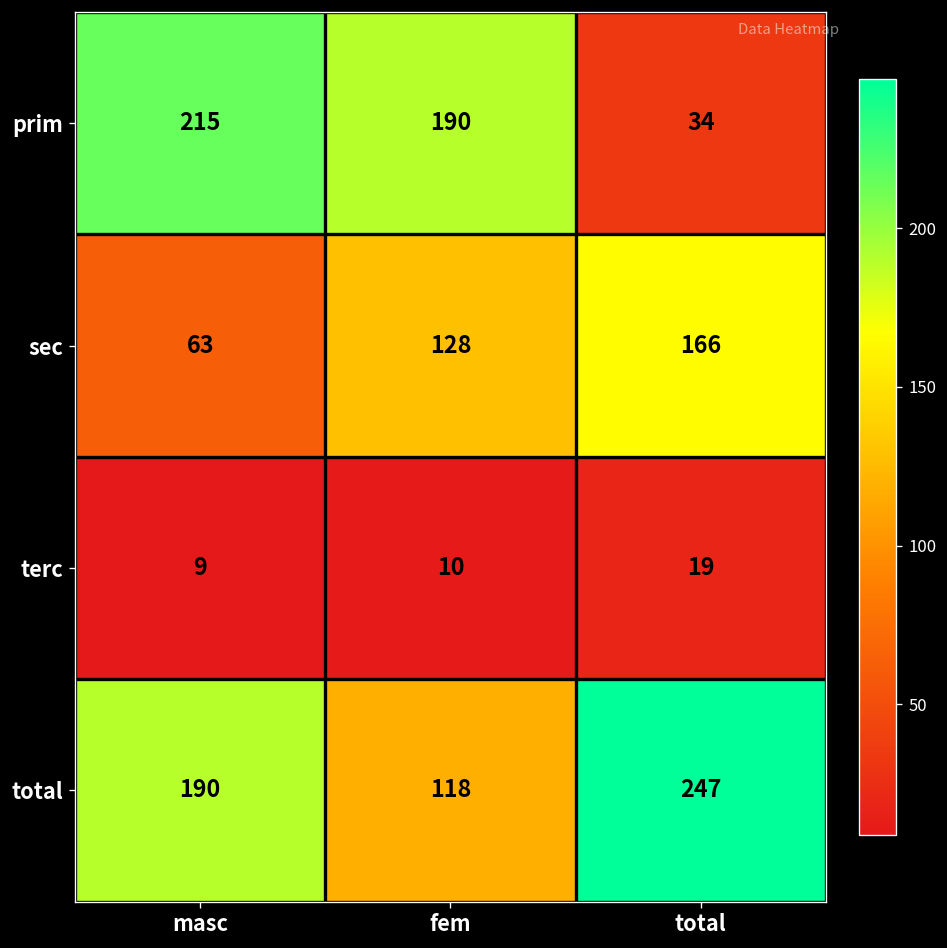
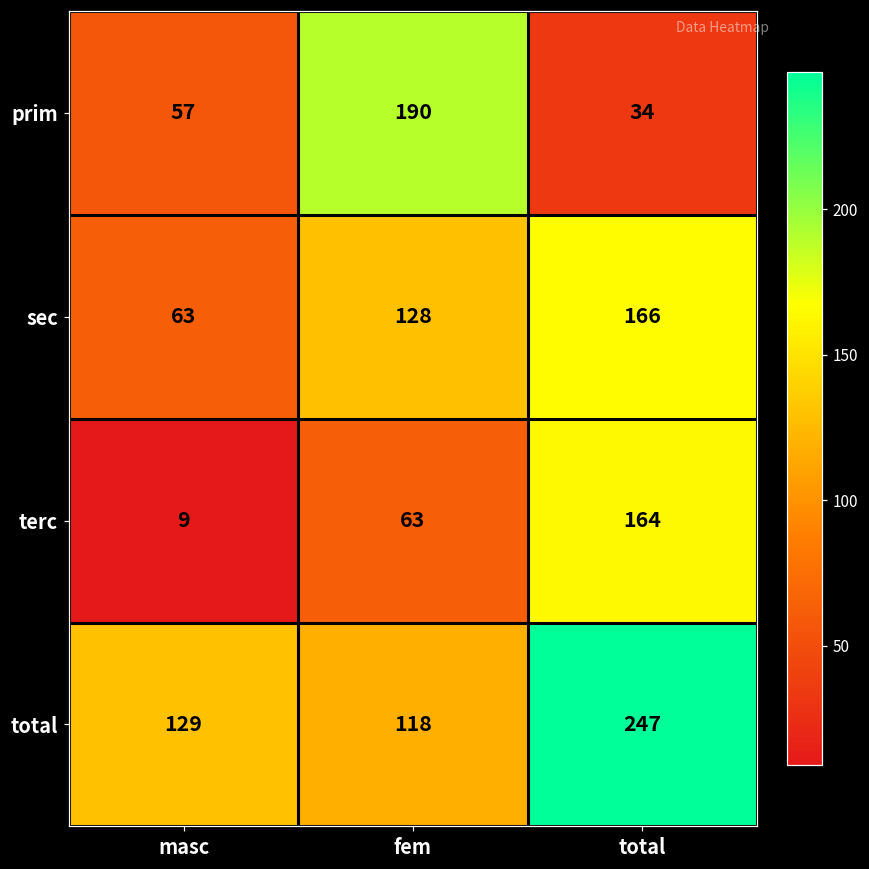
prim, masc: 215 -> 57
terc, fem: 10 -> 63
terc, total: 19 -> 164
total, masc: 190 -> 129
